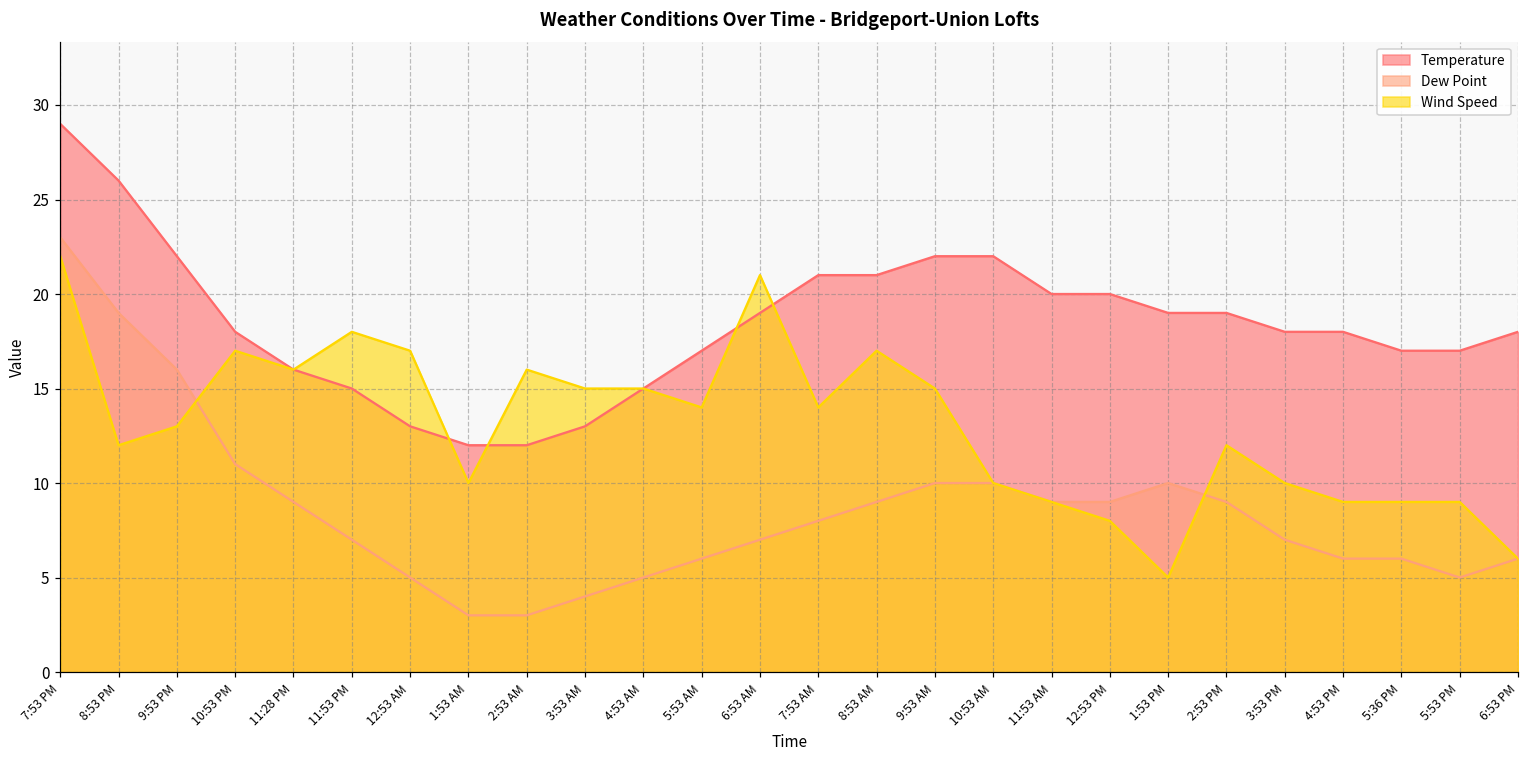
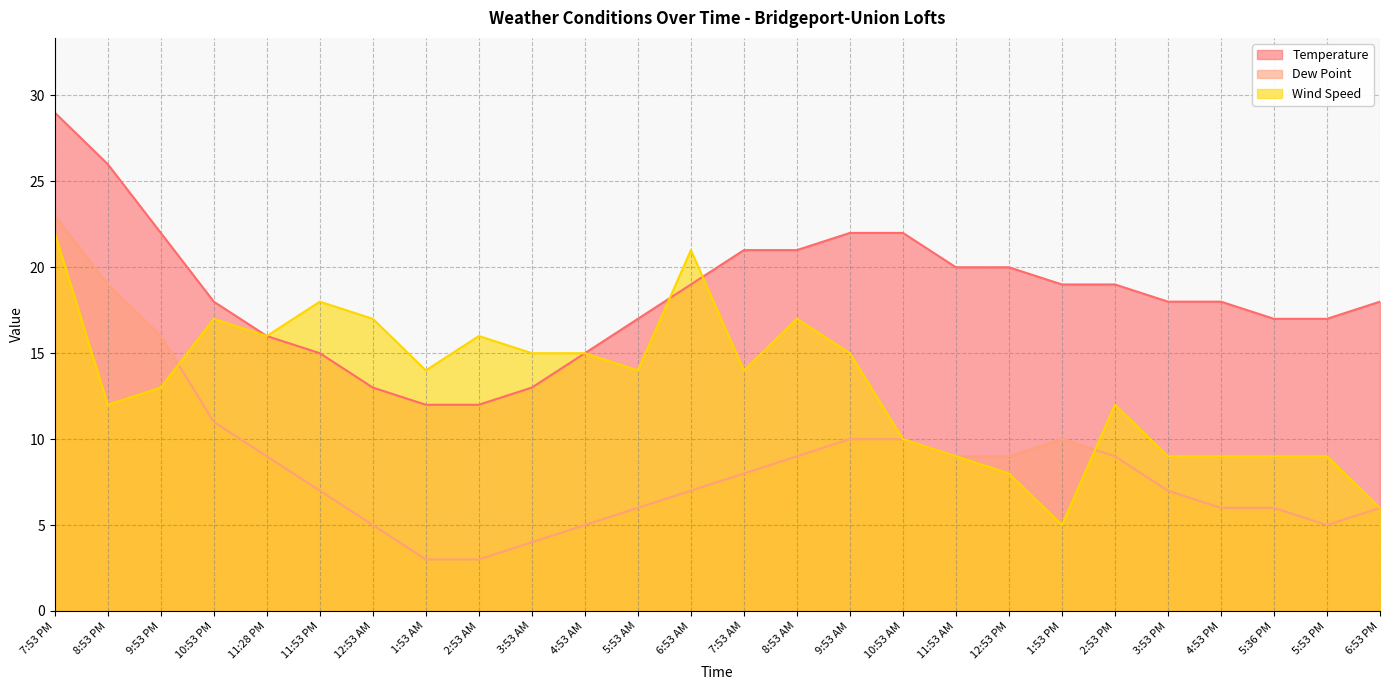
Wind Speed, 1:53 AM: 10 -> 14
Wind Speed, 3:53 PM: 10 -> 9
